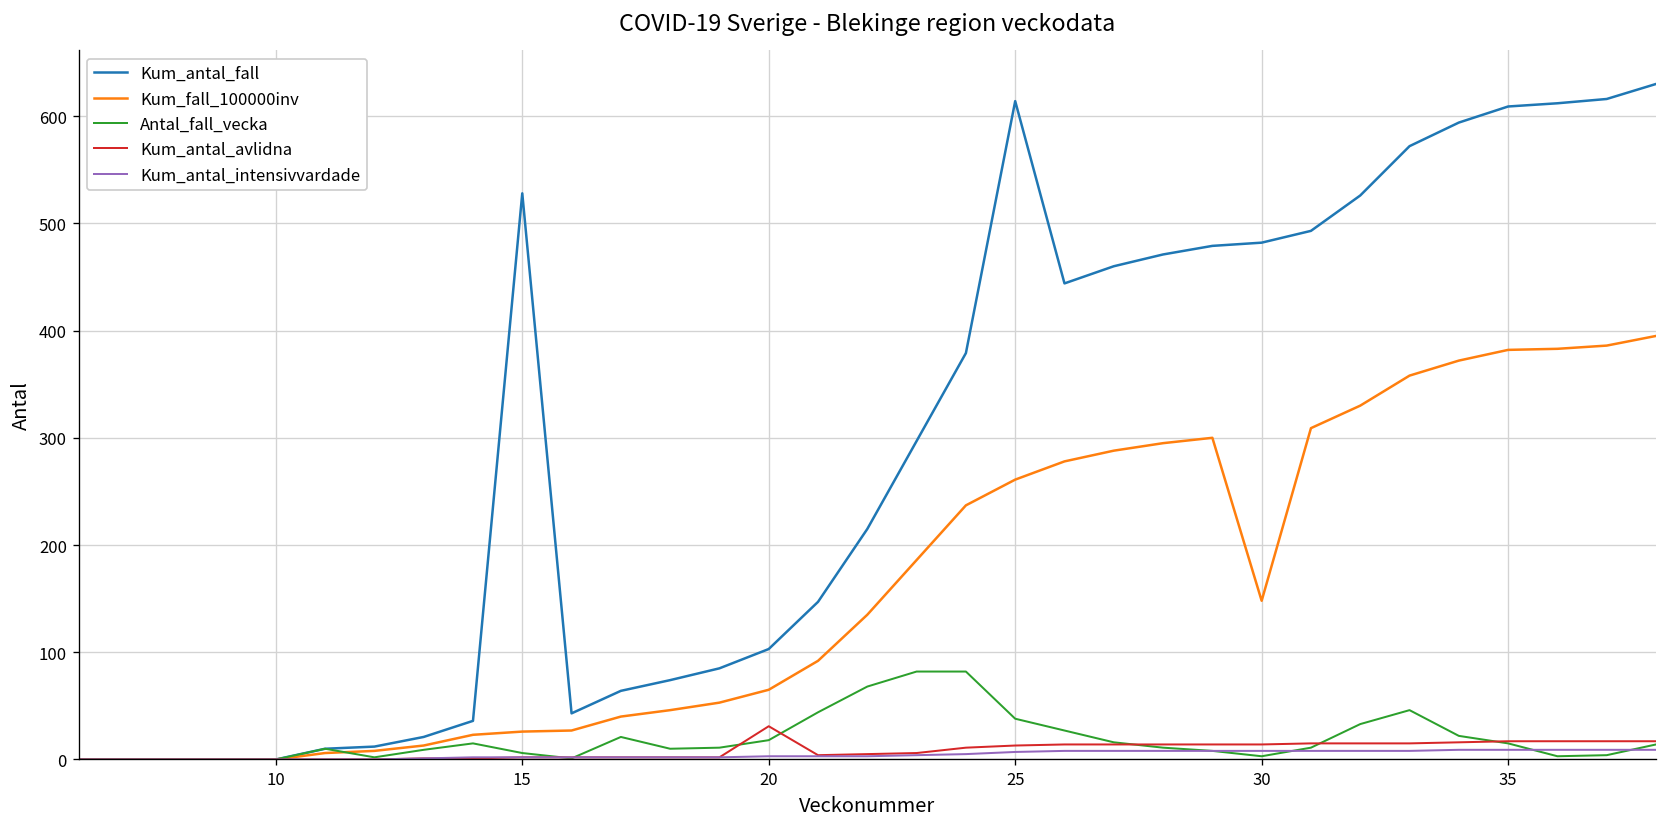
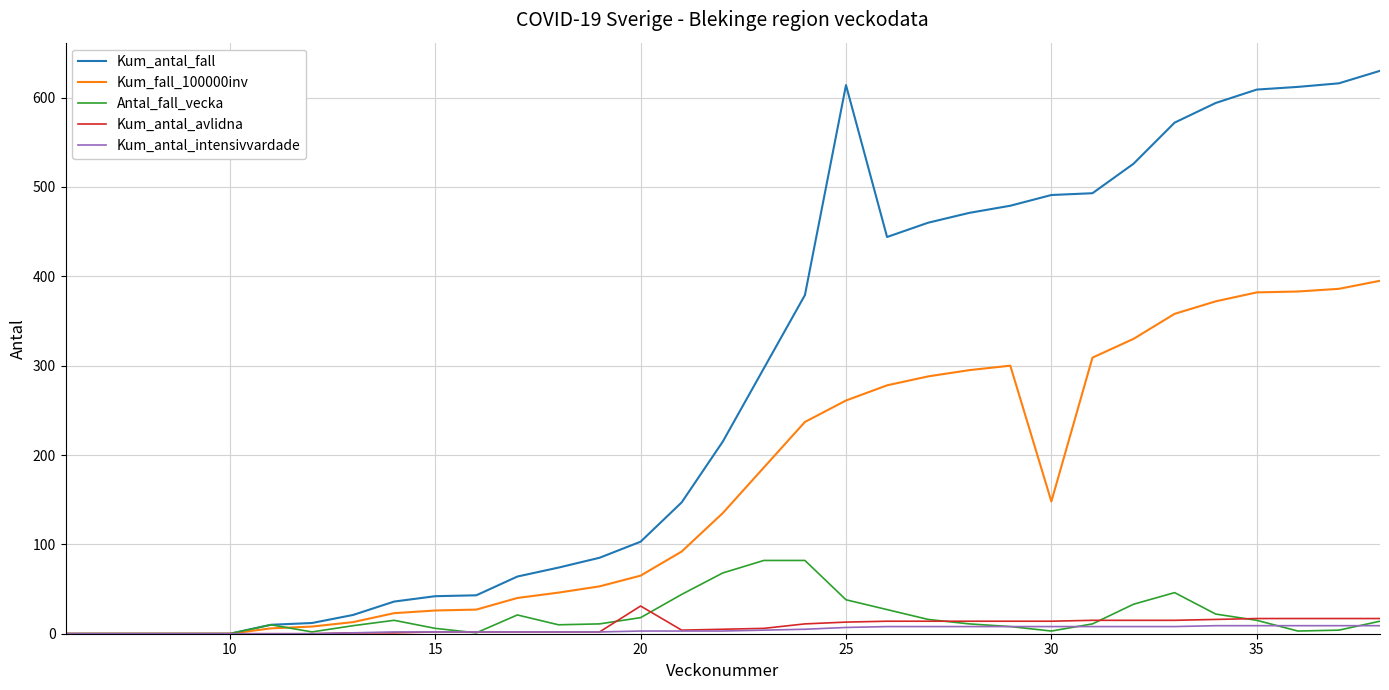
Kum_antal_fall, 15: 530 -> 40
Kum_antal_fall, 30: 480 -> 490
